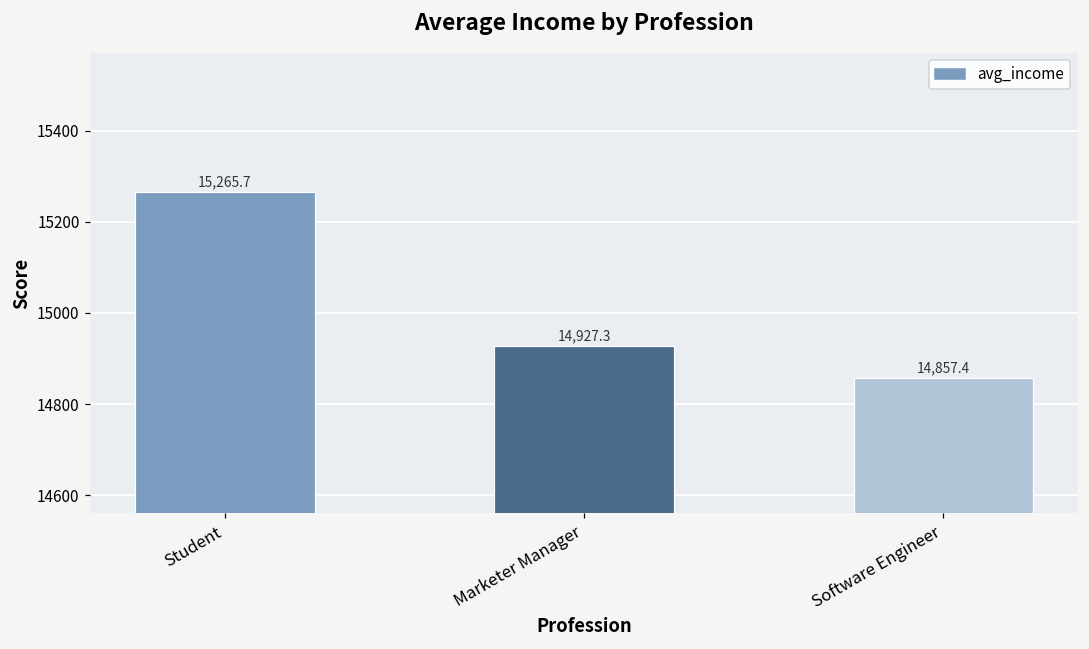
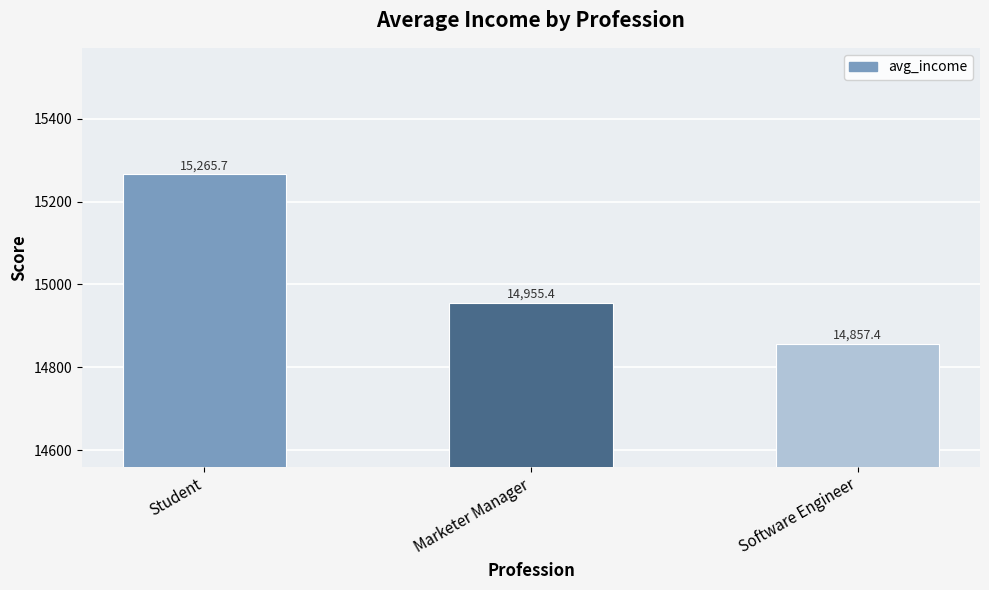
Marketer Manager: 14,927.3 -> 14,955.4
